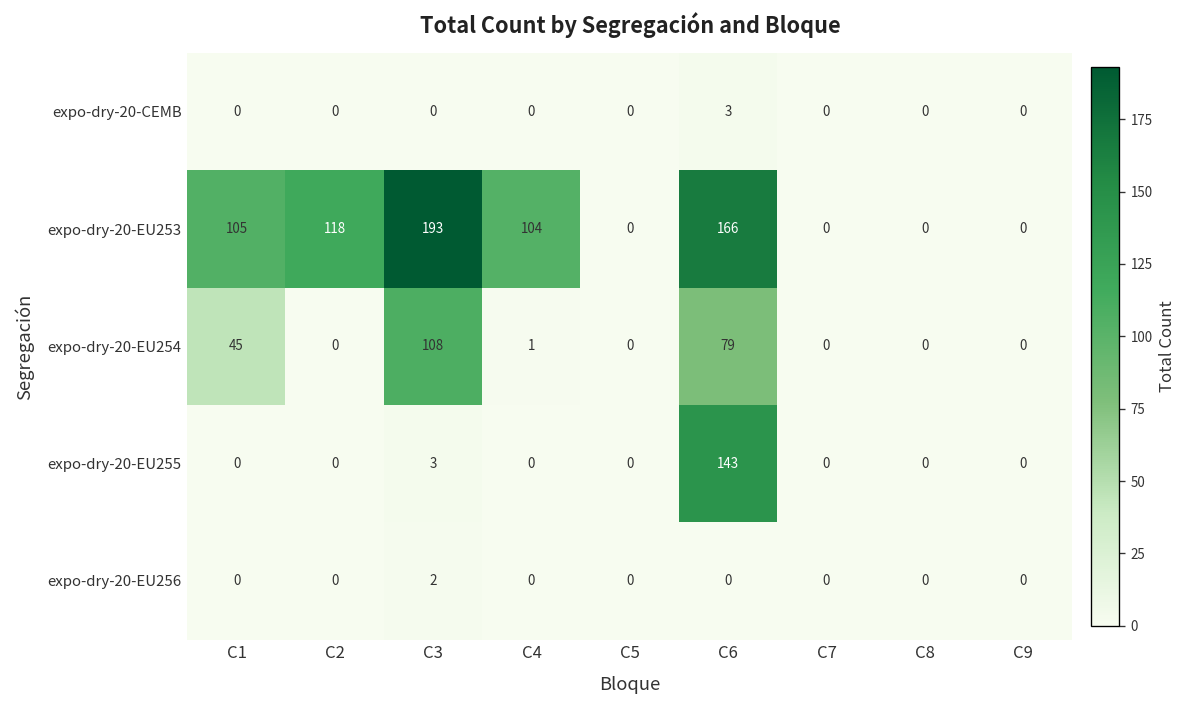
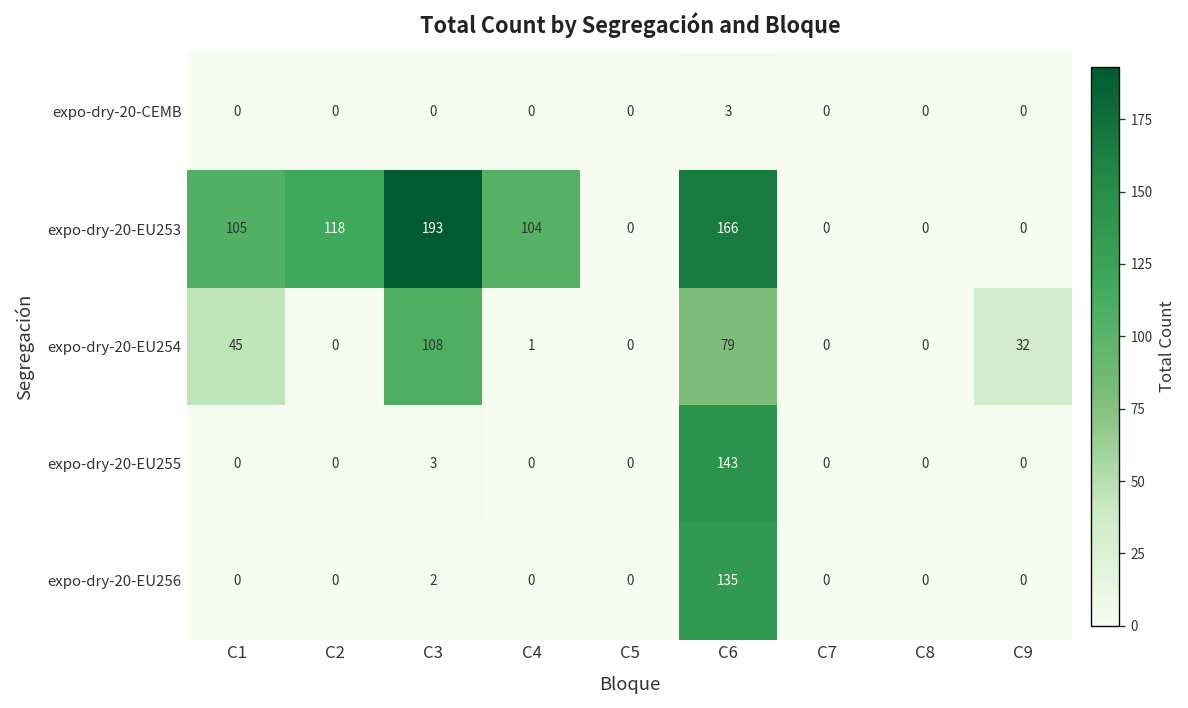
expo-dry-20-EU254, C9: 0 -> 32
expo-dry-20-EU256, C6: 0 -> 135
